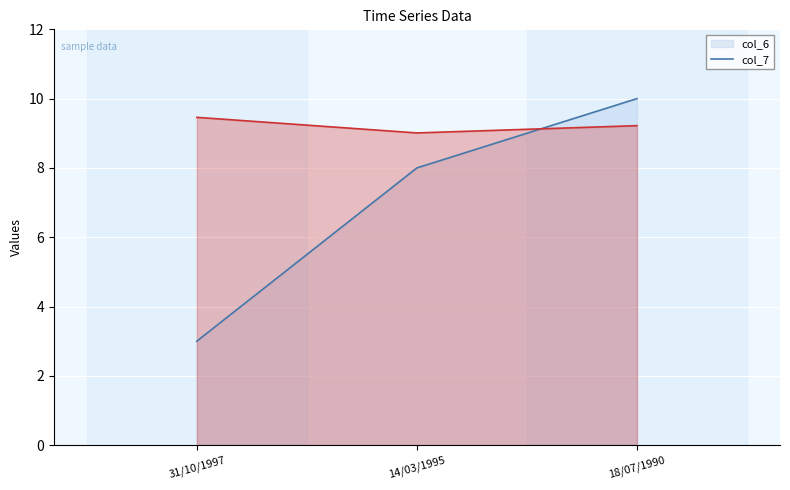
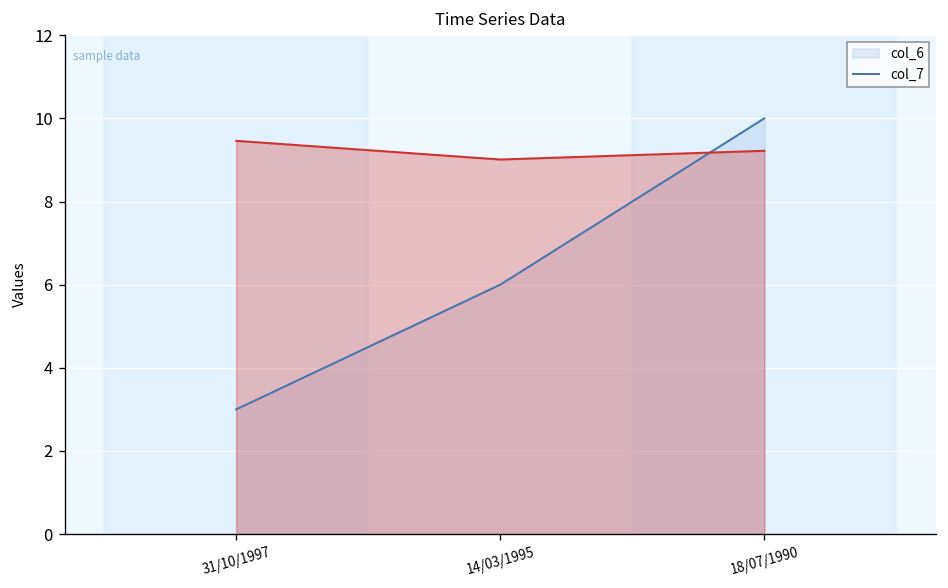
col_6, 14/03/1995: 8 -> 6
